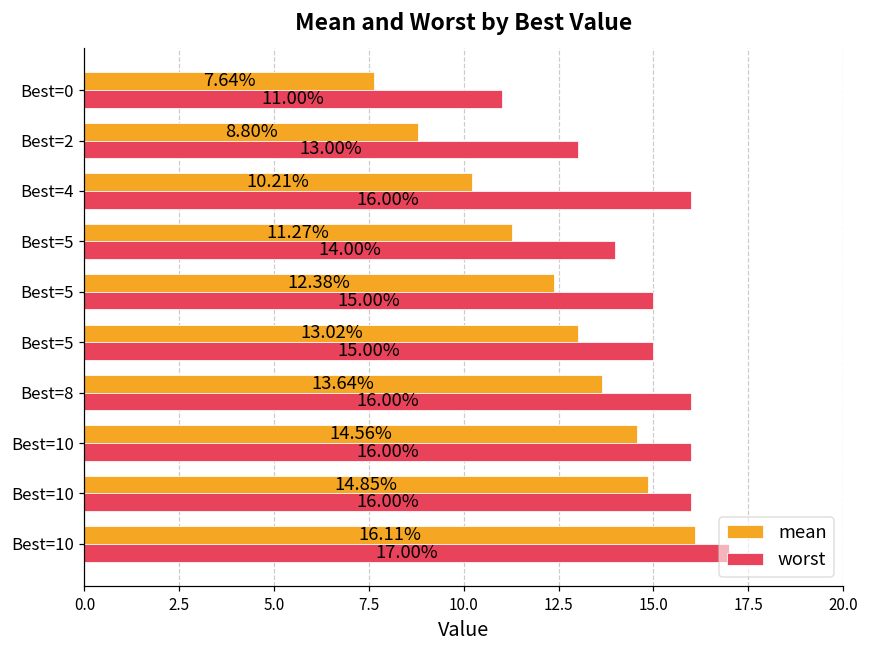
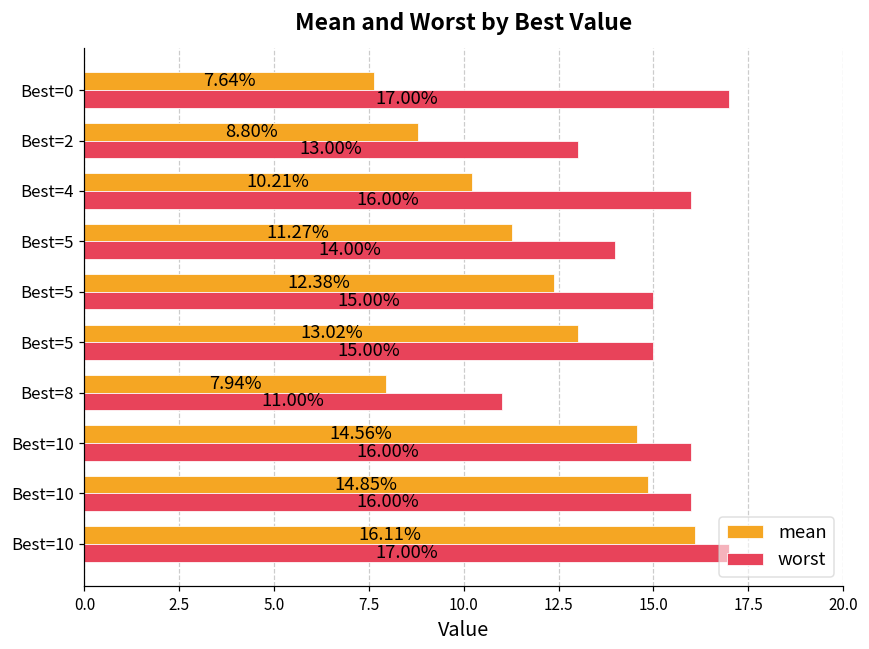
worst, Best=0: 11.00% -> 17.00%
mean, Best=8: 13.64% -> 7.94%
worst, Best=8: 16.00% -> 11.00%
